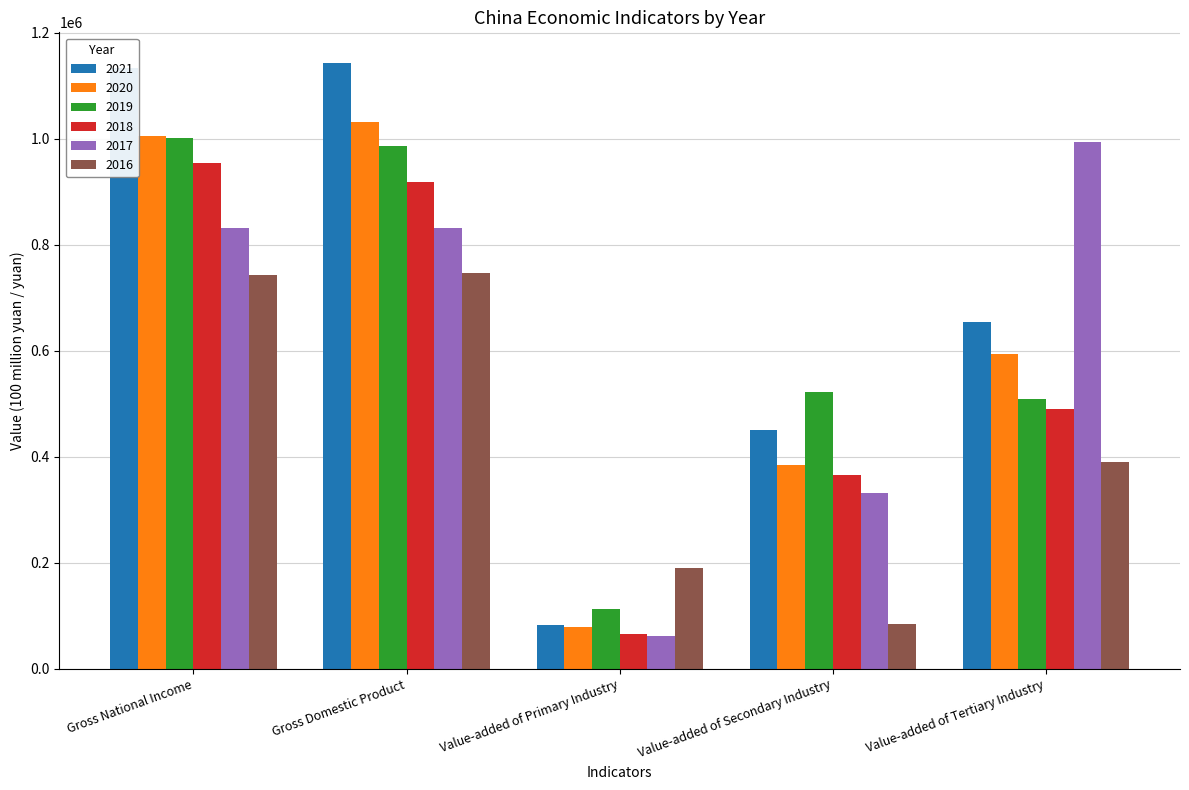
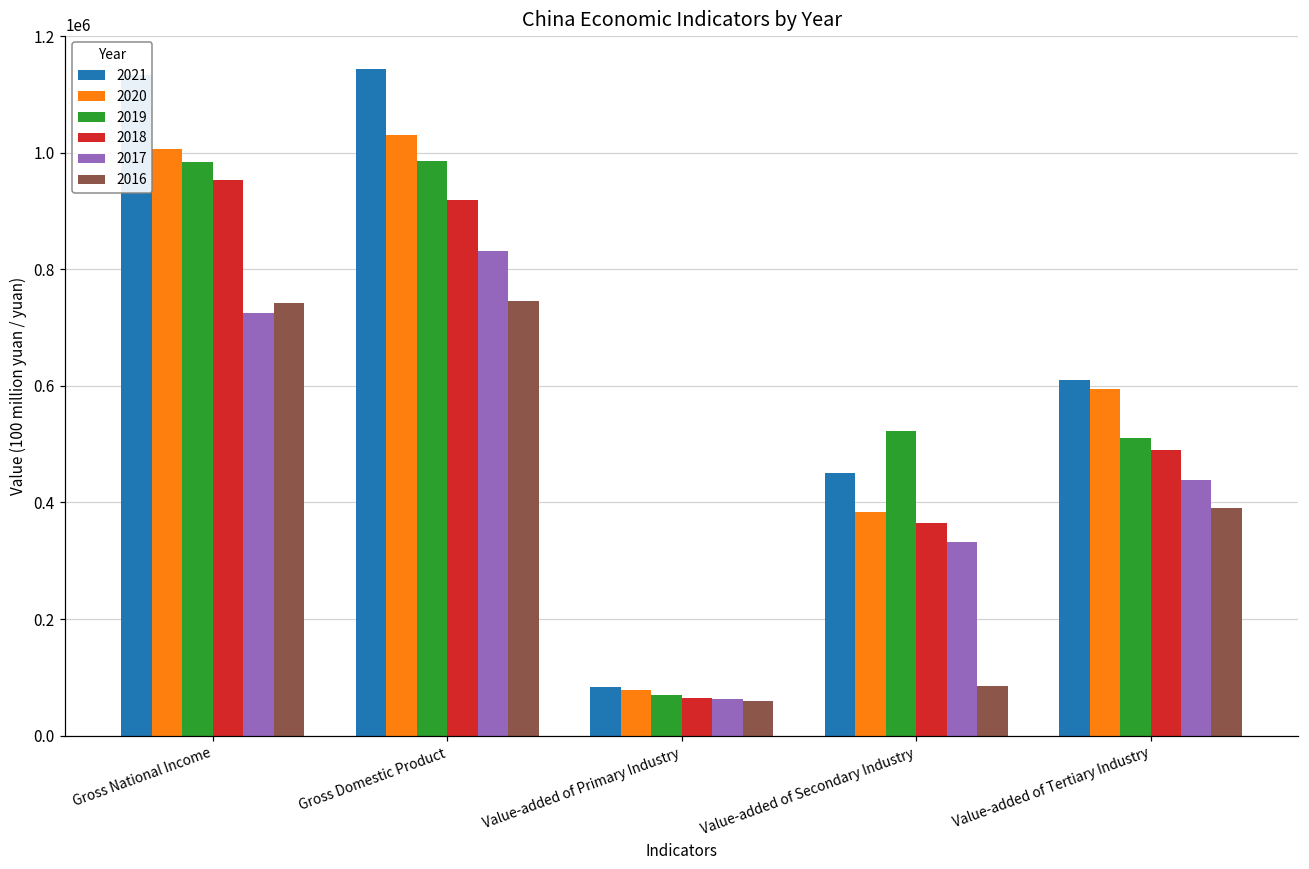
2019, Gross National Income: 1000000 -> 980000
2017, Gross National Income: 830000 -> 730000
2019, Value-added of Primary Industry: 110000 -> 70000
2016, Value-added of Primary Industry: 190000 -> 60000
2021, Value-added of Tertiary Industry: 650000 -> 610000
2017, Value-added of Tertiary Industry: 990000 -> 440000
